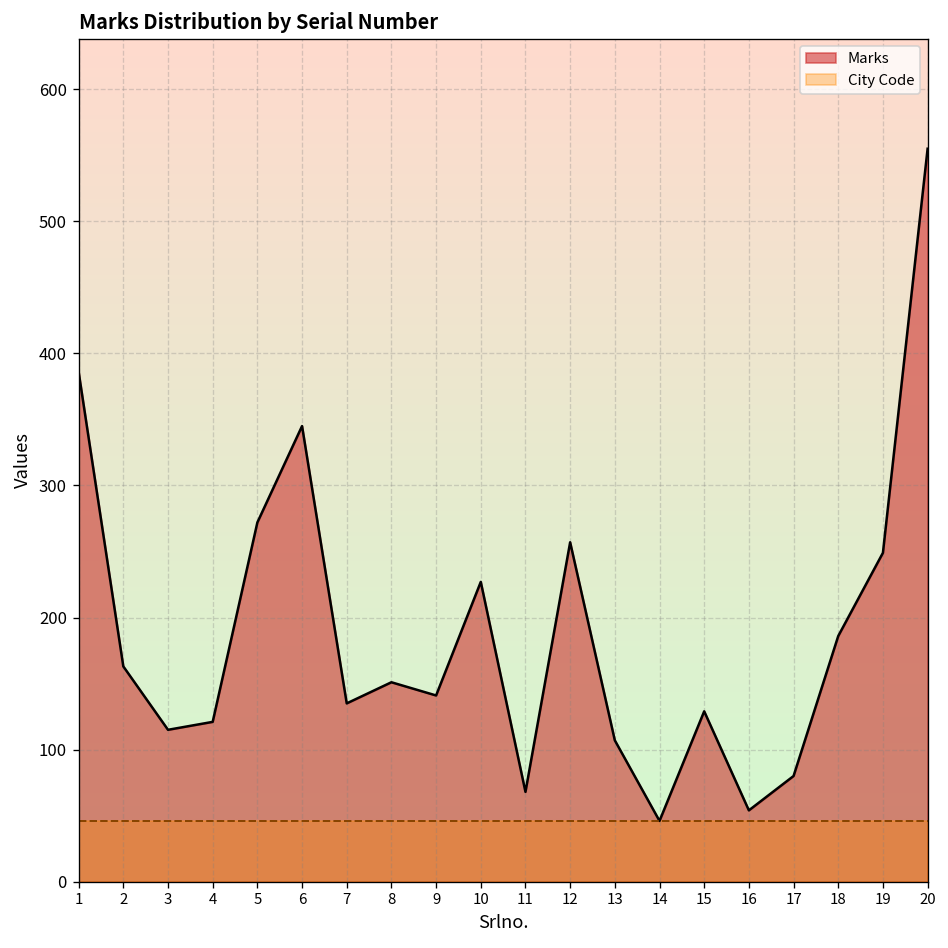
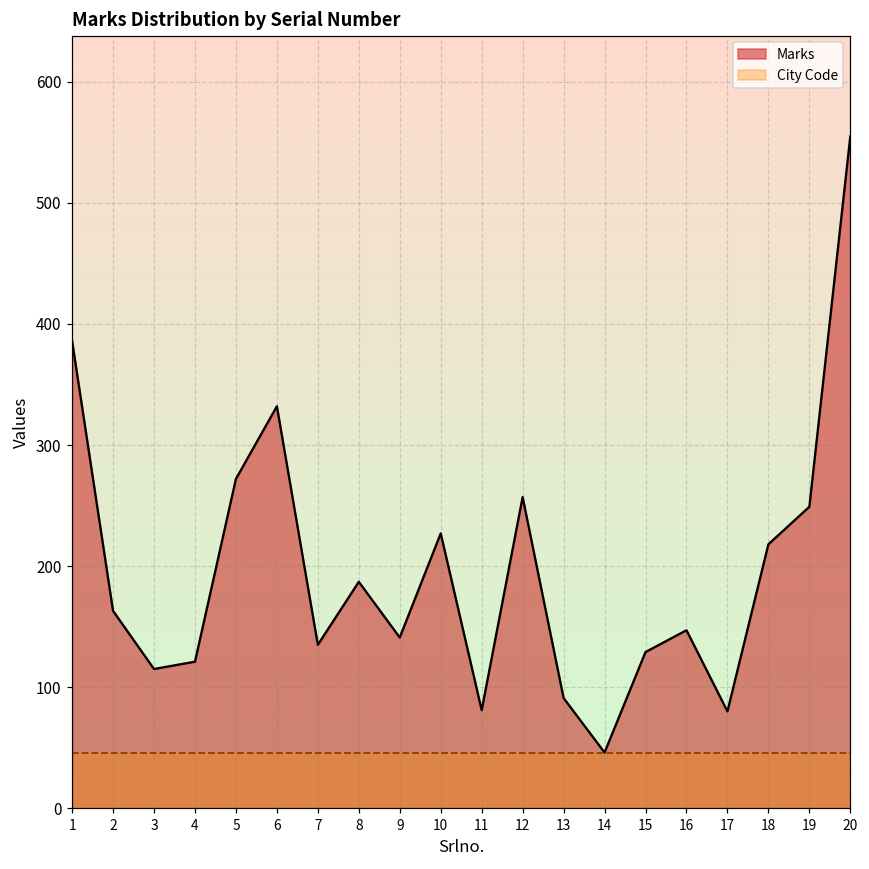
Marks, 6: 345 -> 332
Marks, 8: 151 -> 187
Marks, 11: 68 -> 81
Marks, 13: 107 -> 91
Marks, 16: 54 -> 147
Marks, 18: 186 -> 218
